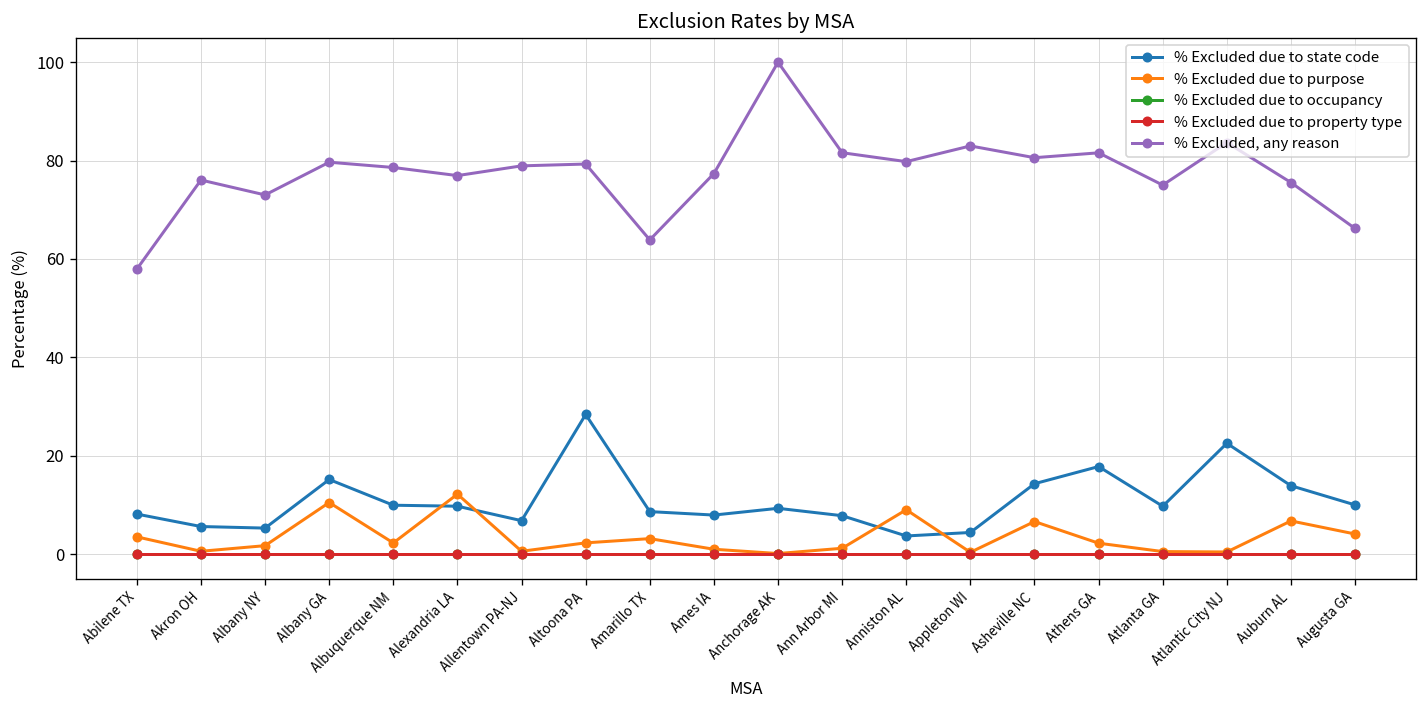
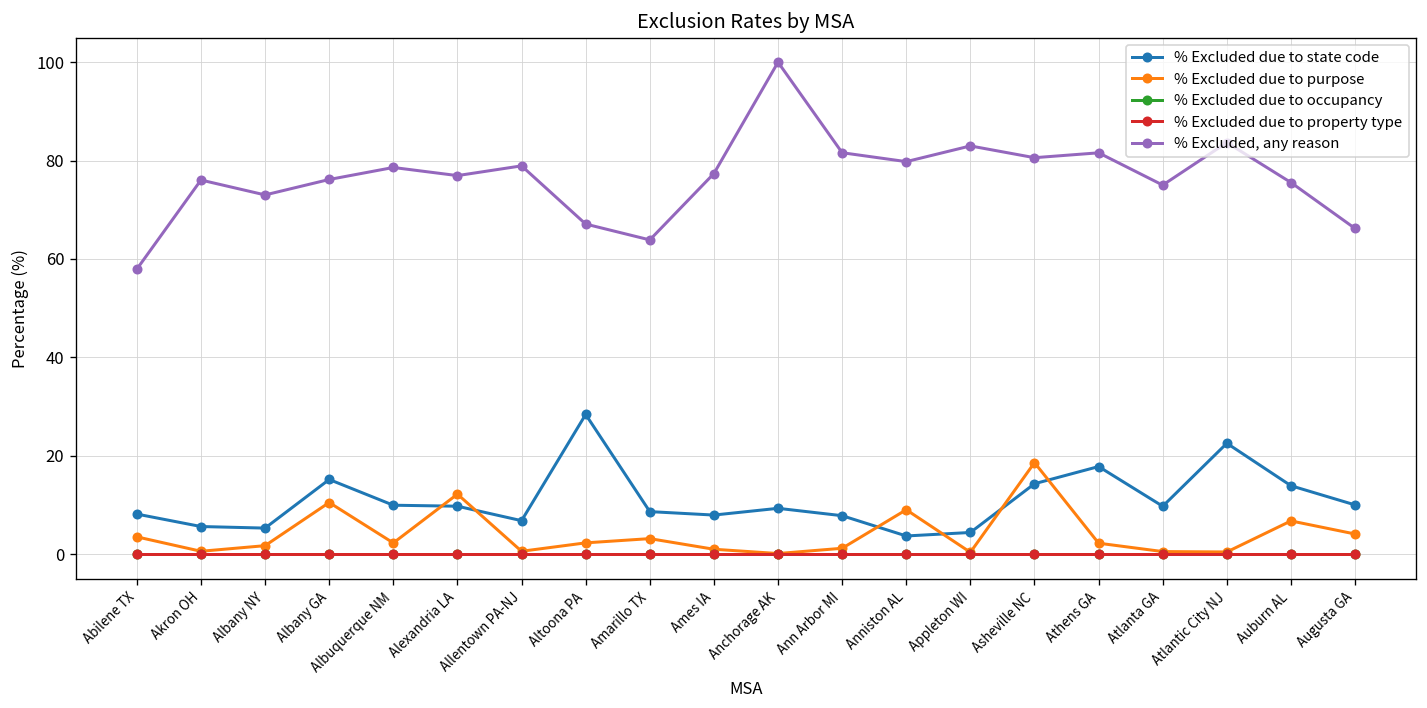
% Excluded, any reason, Albany GA: 80 -> 76
% Excluded, any reason, Altoona PA: 79 -> 67
% Excluded due to purpose, Asheville NC: 7 -> 19
